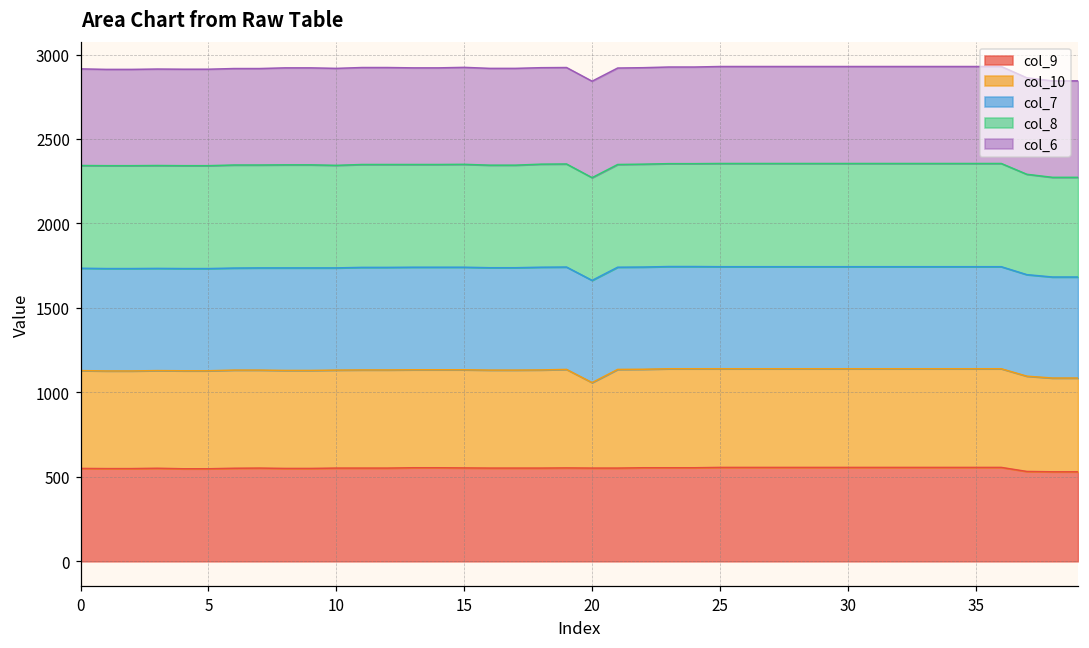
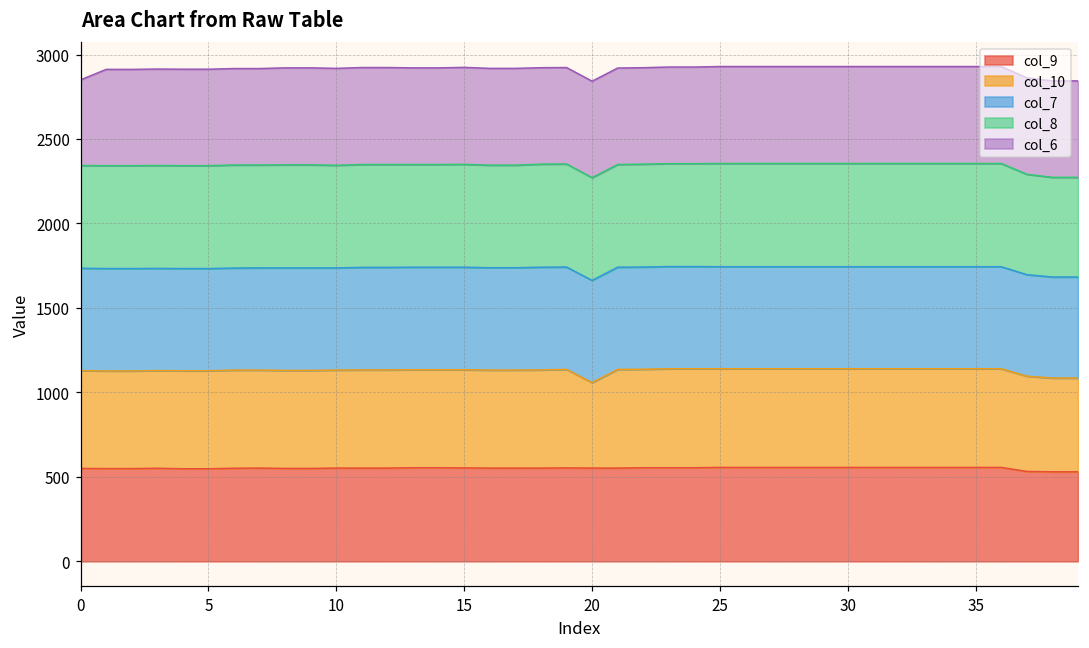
col_6, 0: 570 -> 510
